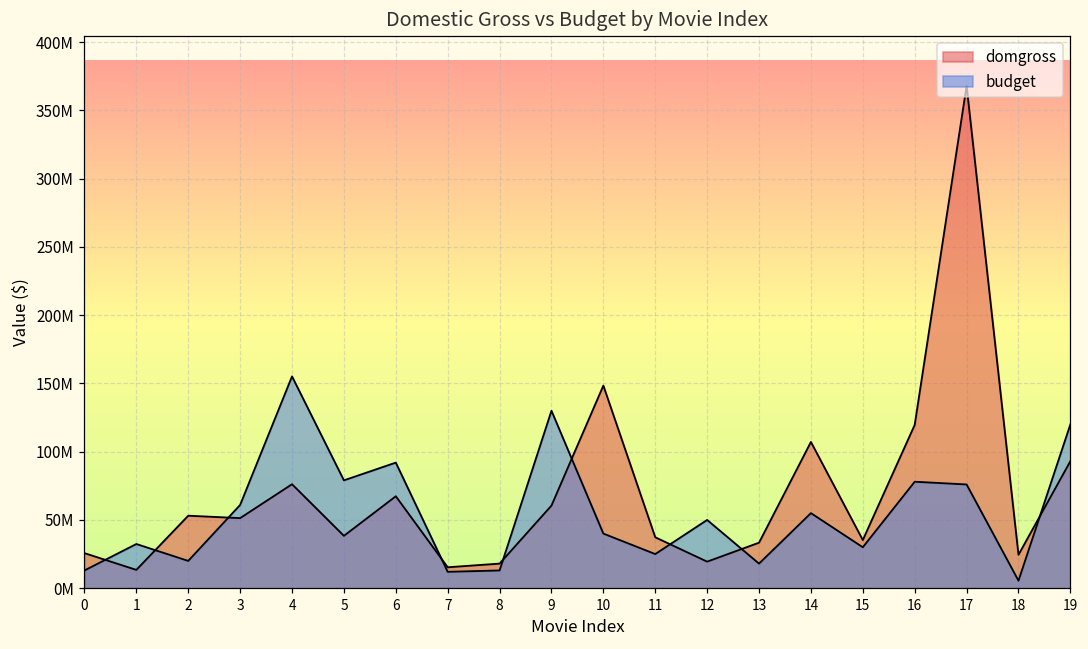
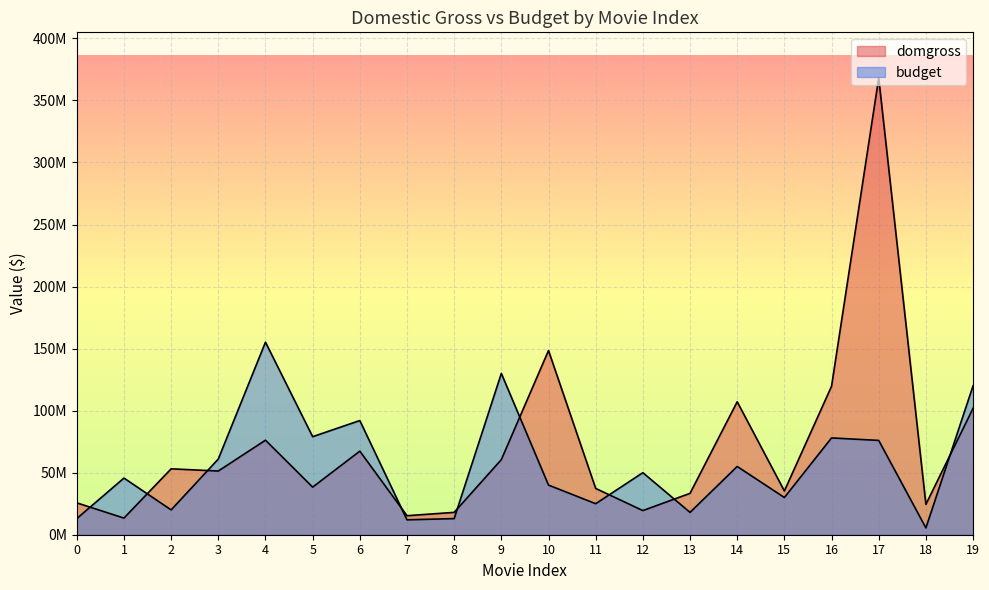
budget, 1: 32000000 -> 46000000
domgross, 19: 93000000 -> 102000000
